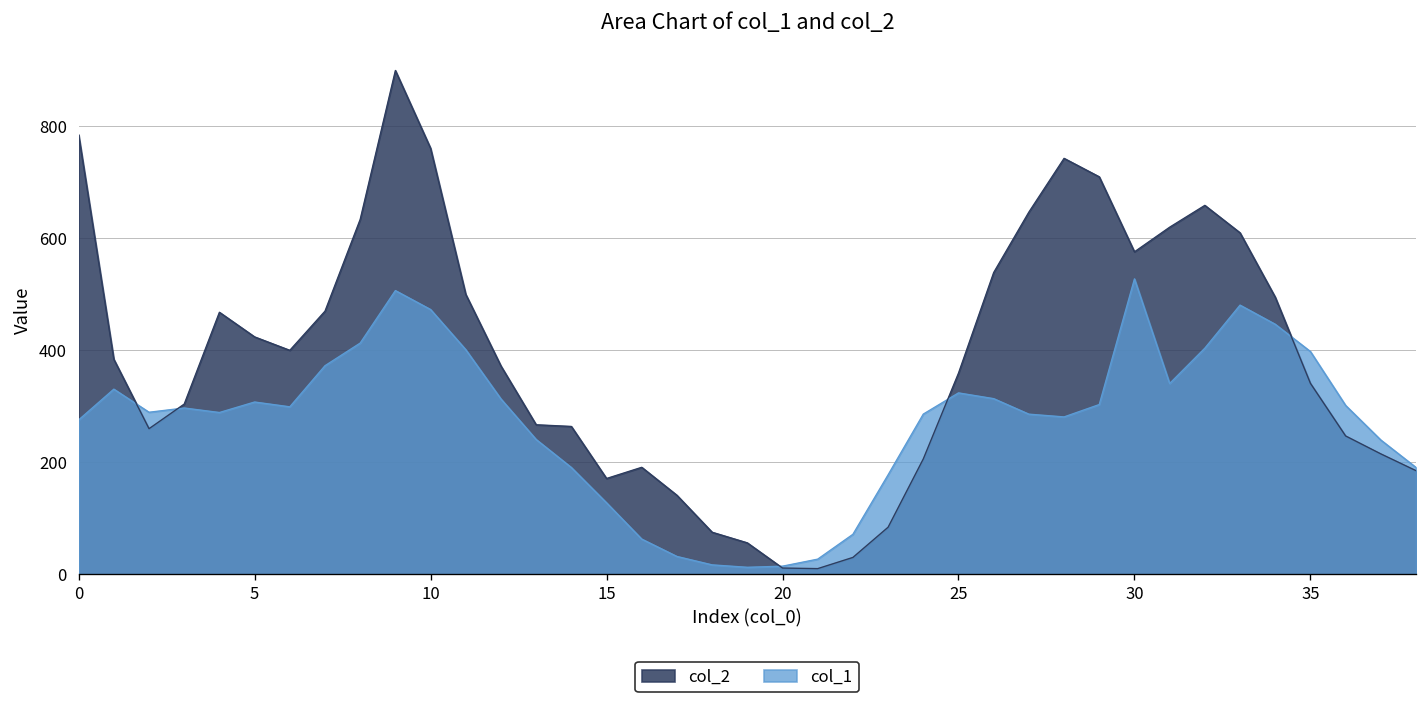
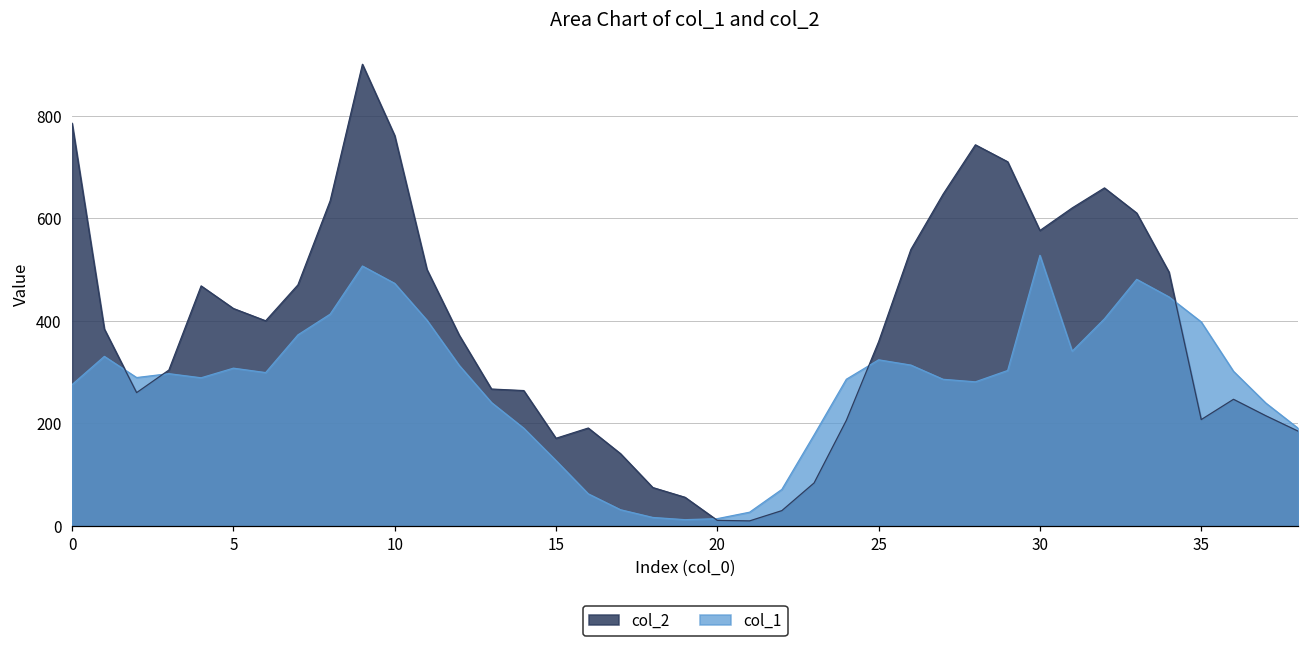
col_2, 35: 340 -> 210
